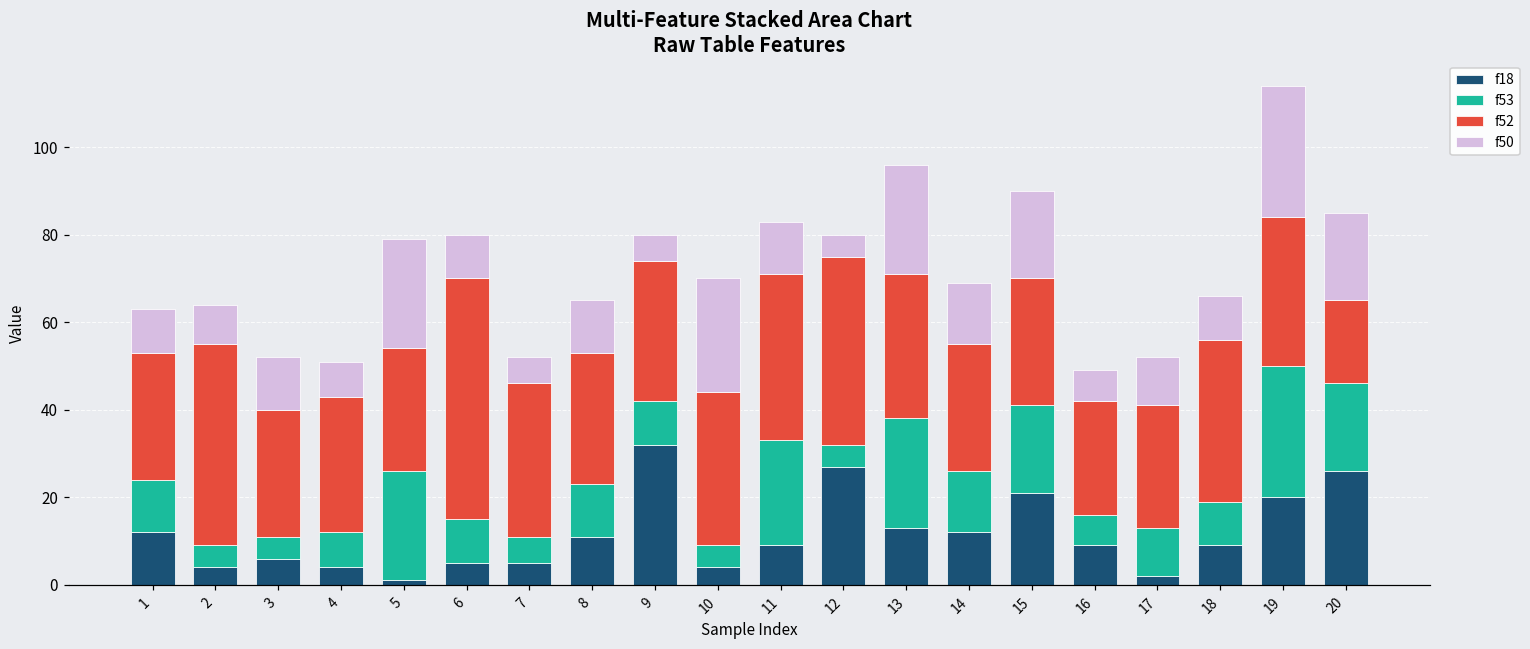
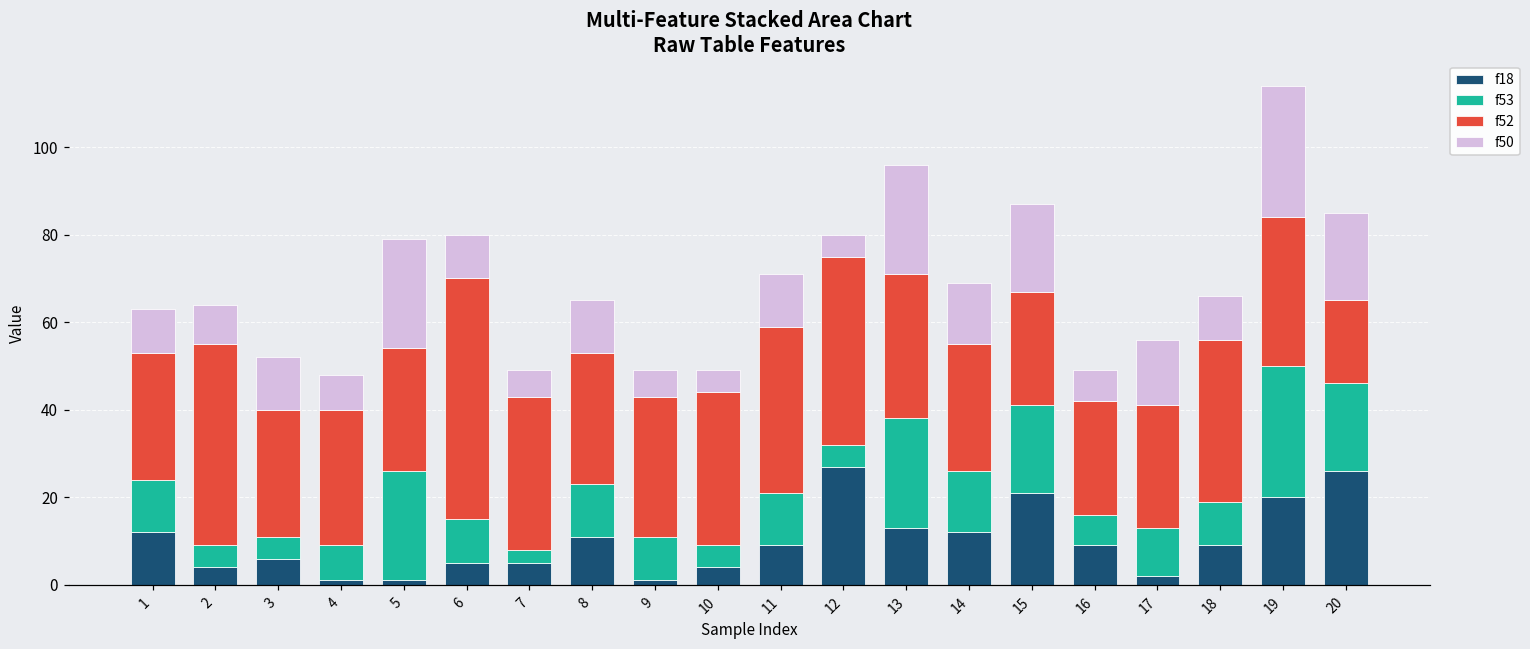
f18, 4: 4 -> 1
f53, 7: 6 -> 3
f18, 9: 32 -> 1
f50, 10: 26 -> 5
f53, 11: 24 -> 12
f52, 15: 29 -> 26
f50, 17: 11 -> 15
